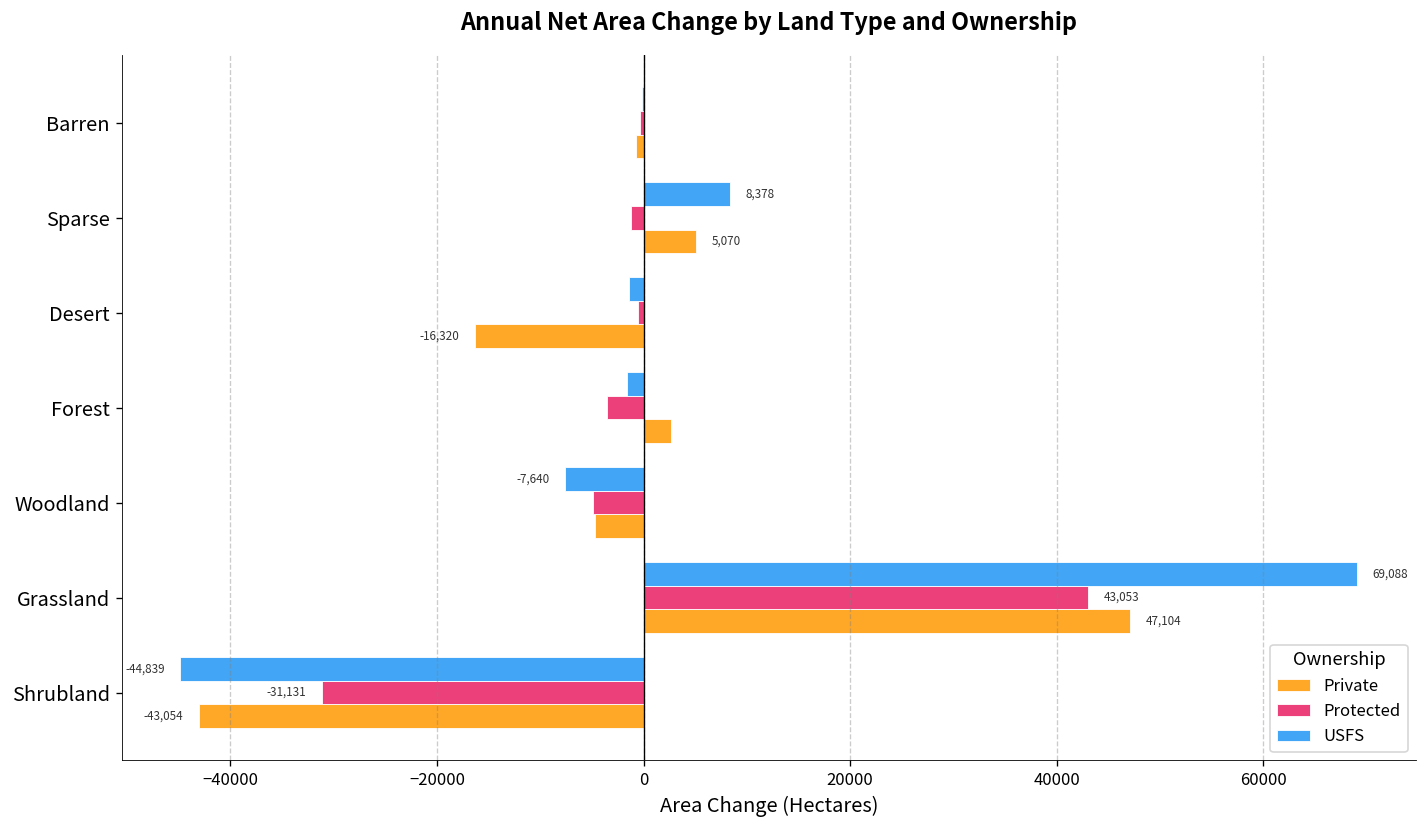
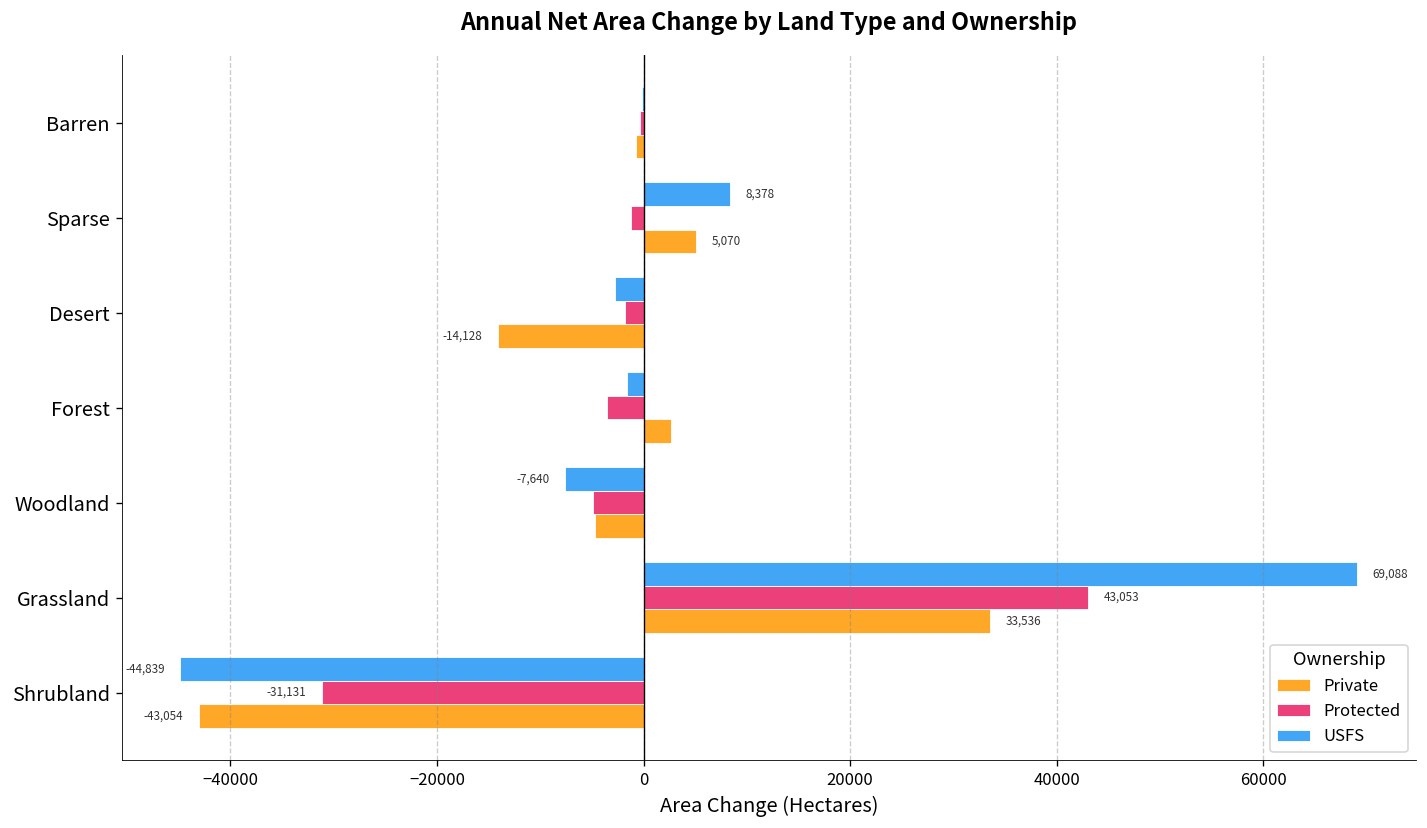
USFS, Desert: -1000 -> -3000
Protected, Desert: -1000 -> -2000
Private, Desert: -16,320 -> -14,128
Private, Grassland: 47,104 -> 33,536
